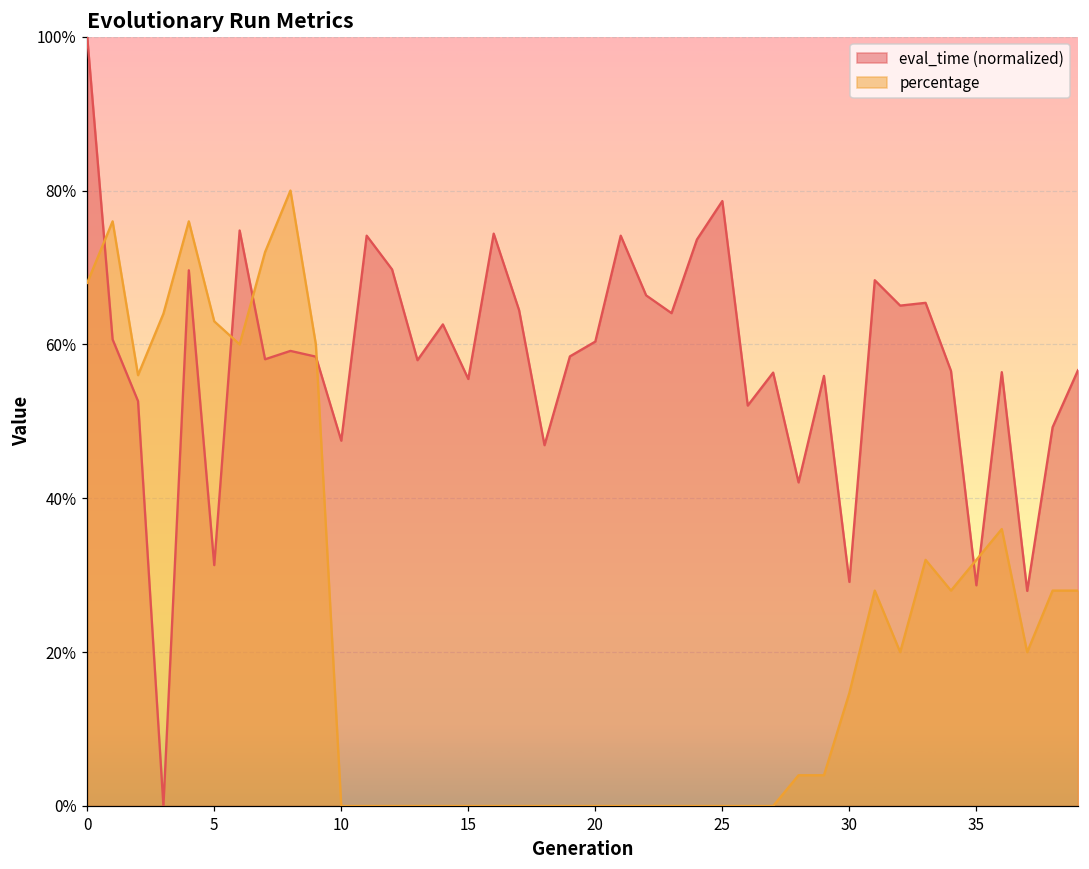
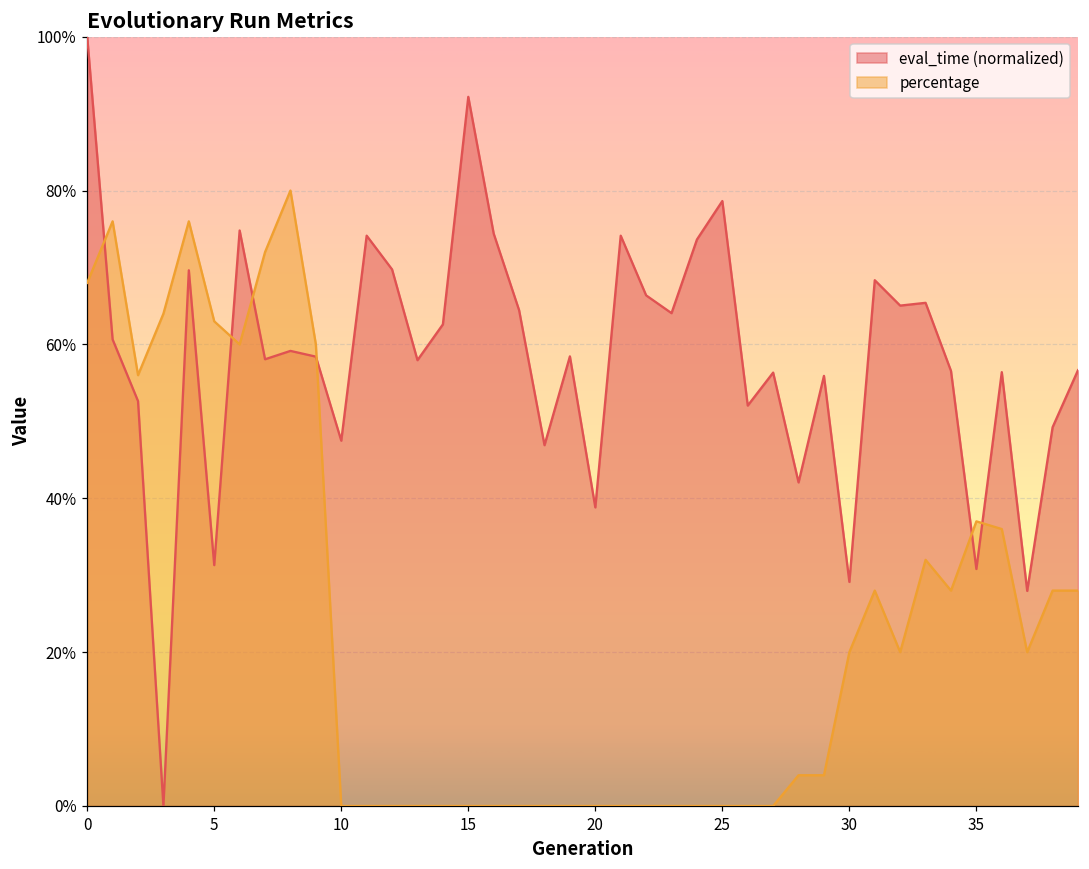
eval_time (normalized), 15: 56% -> 92%
eval_time (normalized), 20: 60% -> 39%
percentage, 30: 15% -> 20%
eval_time (normalized), 35: 29% -> 31%
percentage, 35: 32% -> 37%
